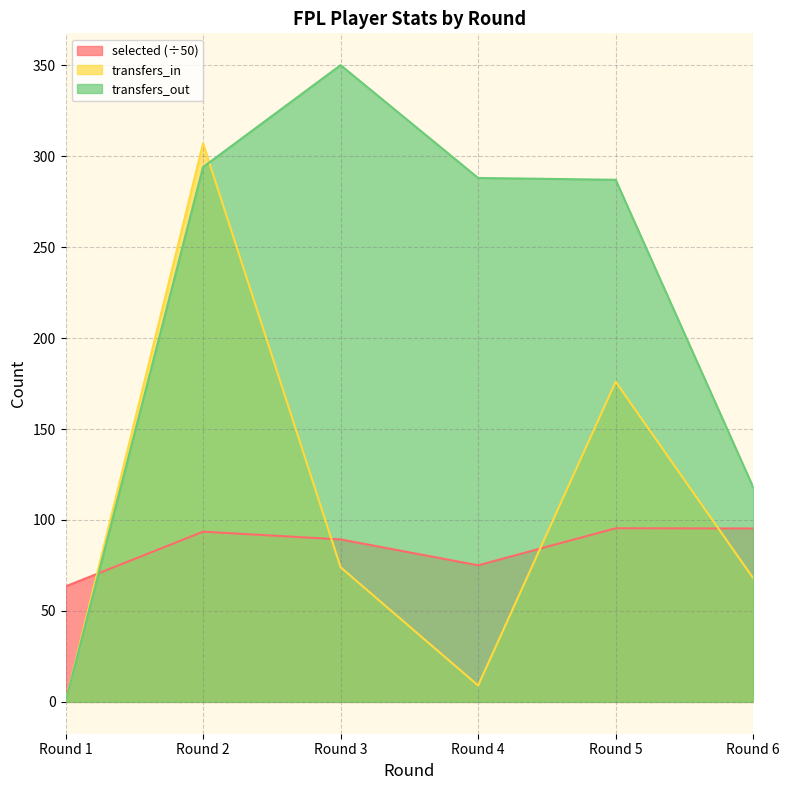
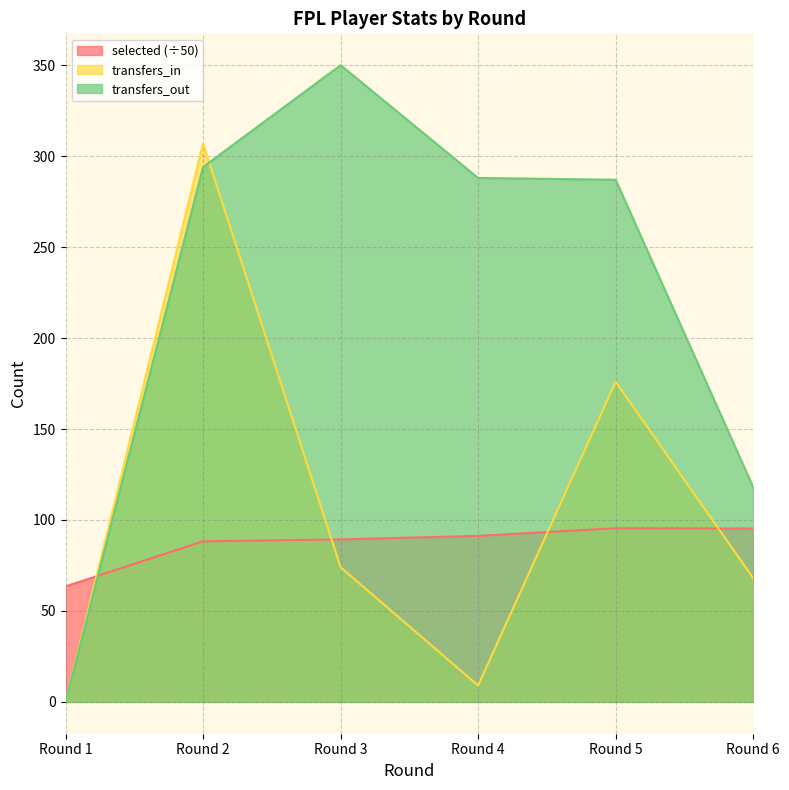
selected (÷50), Round 2: 94 -> 88
selected (÷50), Round 4: 75 -> 91
